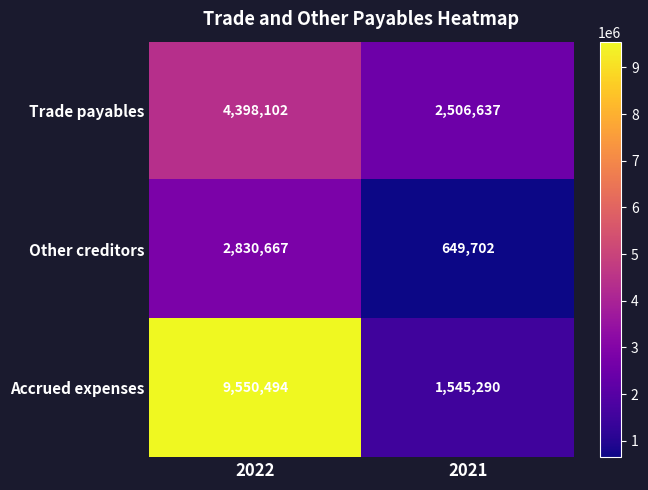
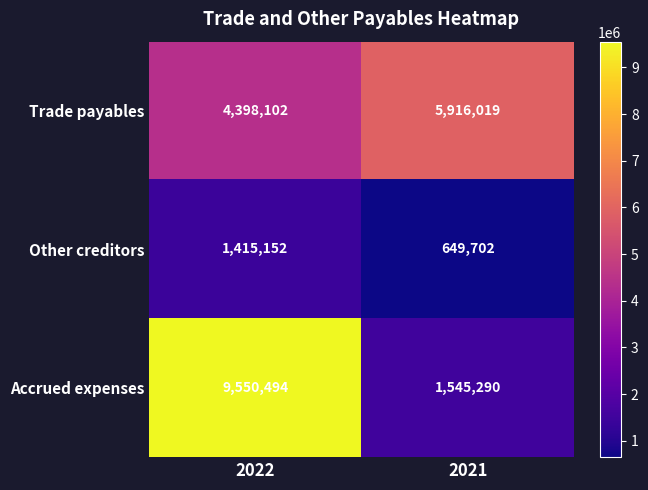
Trade payables, 2021: 2,506,637 -> 5,916,019
Other creditors, 2022: 2,830,667 -> 1,415,152
